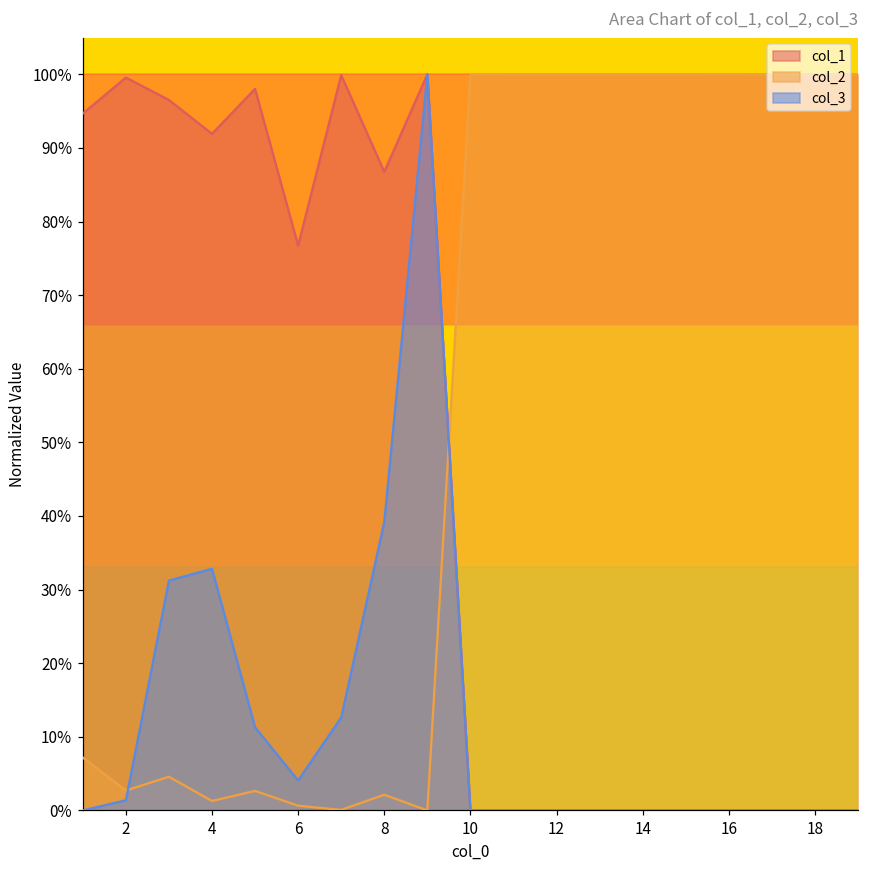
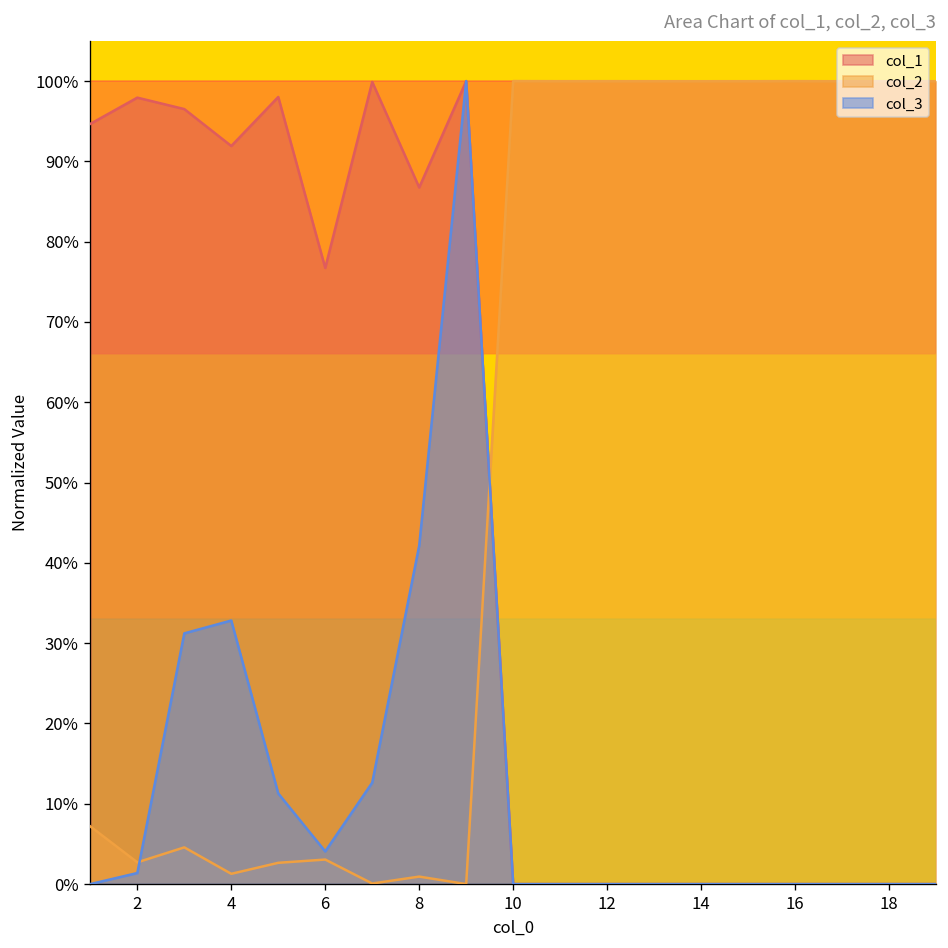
col_1, 2: 100% -> 98%
col_2, 6: 1% -> 3%
col_2, 8: 2% -> 1%
col_3, 8: 39% -> 42%
